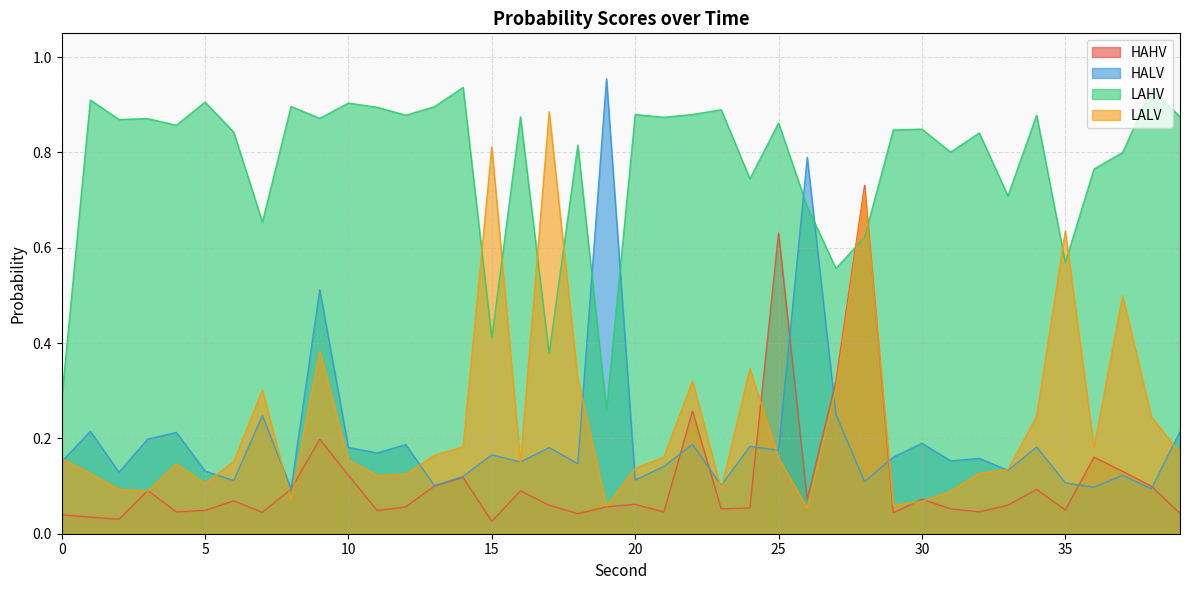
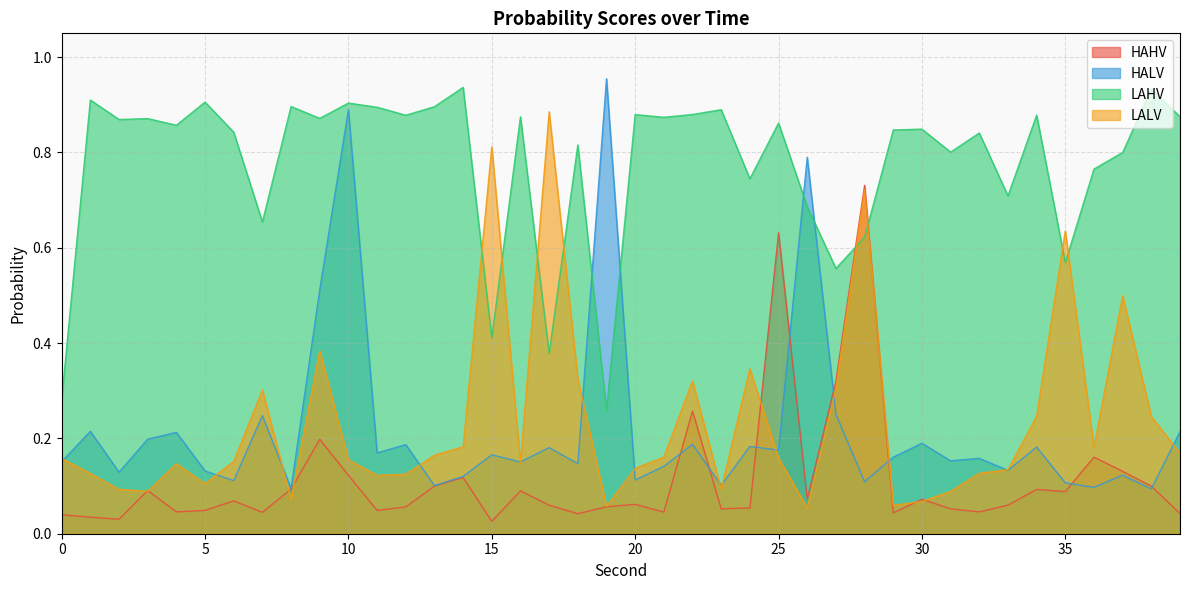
HALV, 10: 0.18 -> 0.89
HAHV, 35: 0.05 -> 0.09
